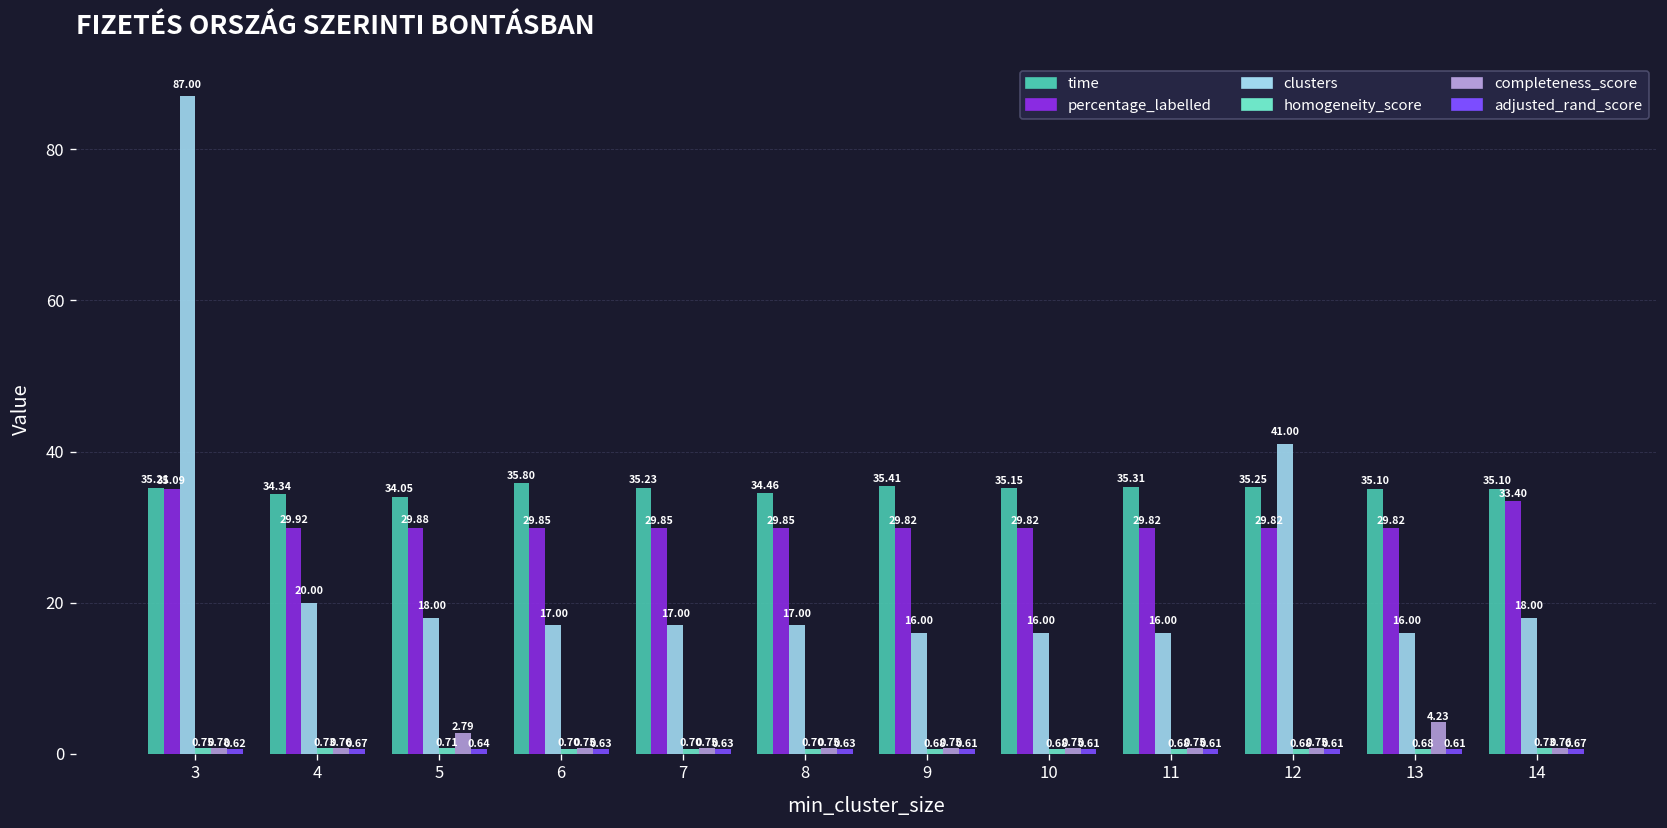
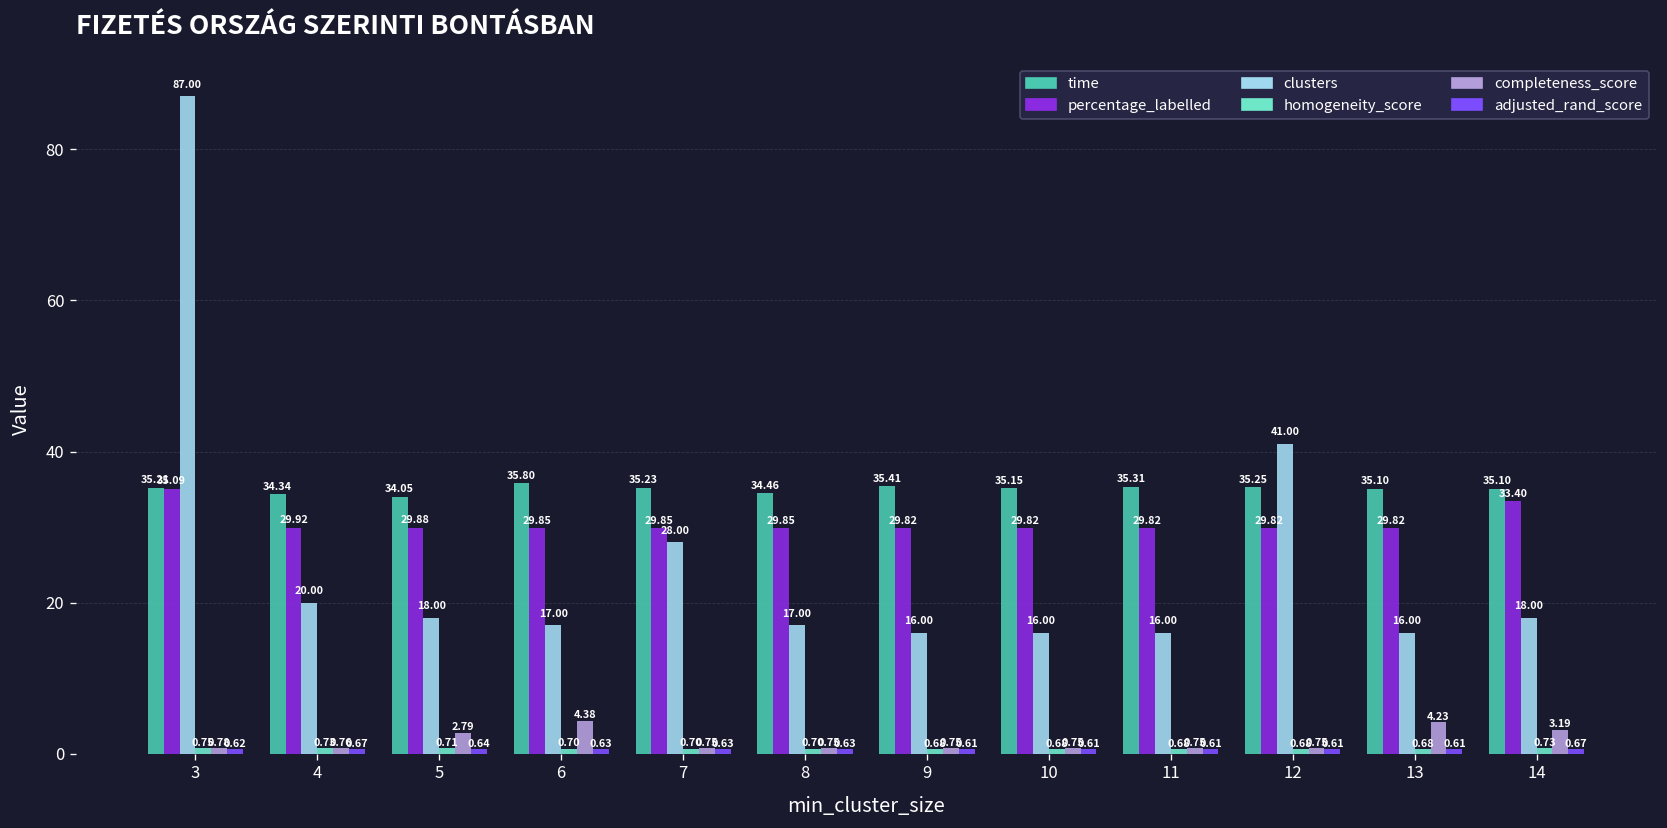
completeness_score, 6: 0.75 -> 4.38
clusters, 7: 17.00 -> 28.00
completeness_score, 14: 0.76 -> 3.19
